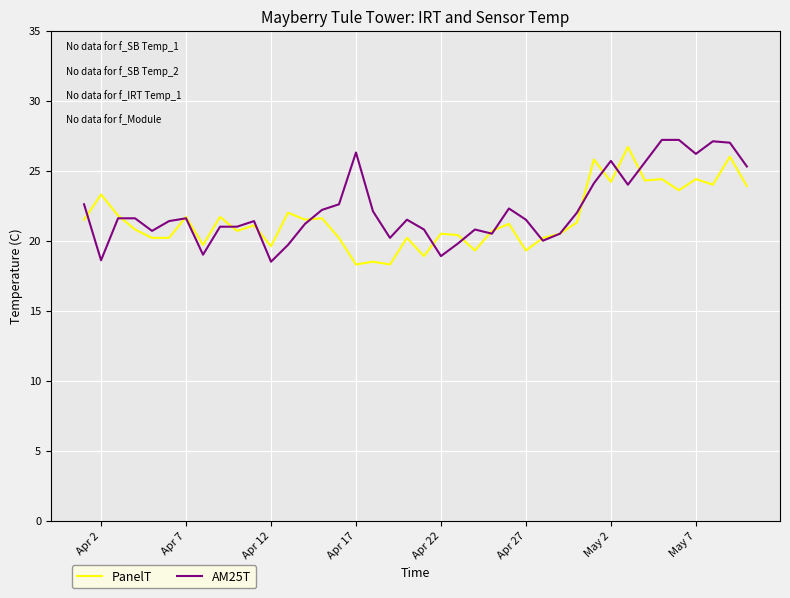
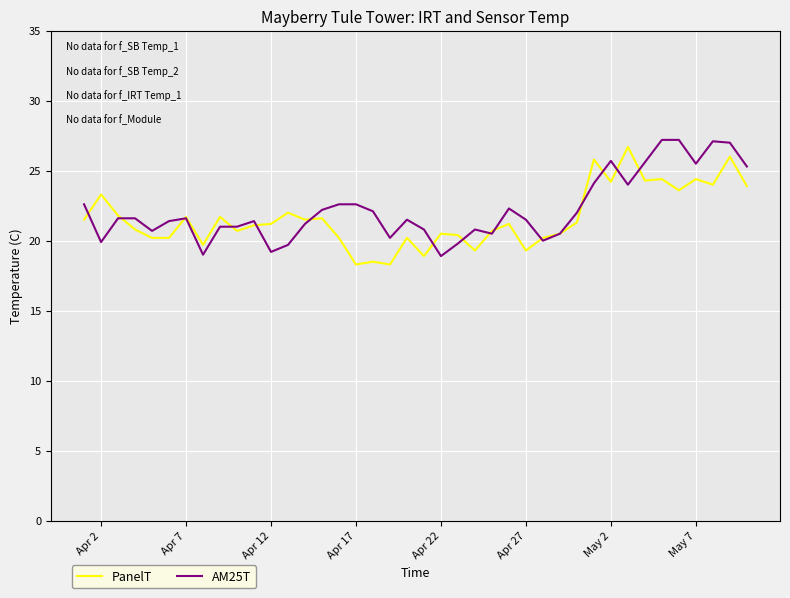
AM25T, Apr 2: 18.6 -> 19.9
PanelT, Apr 12: 19.6 -> 21.2
AM25T, Apr 12: 18.5 -> 19.2
AM25T, Apr 17: 26.3 -> 22.6
AM25T, May 7: 26.2 -> 25.5
